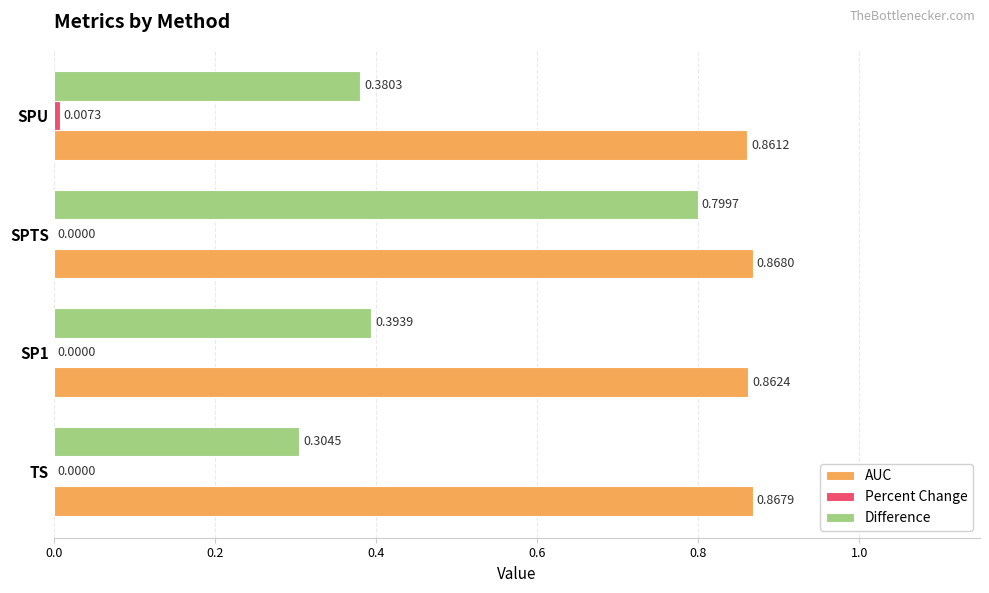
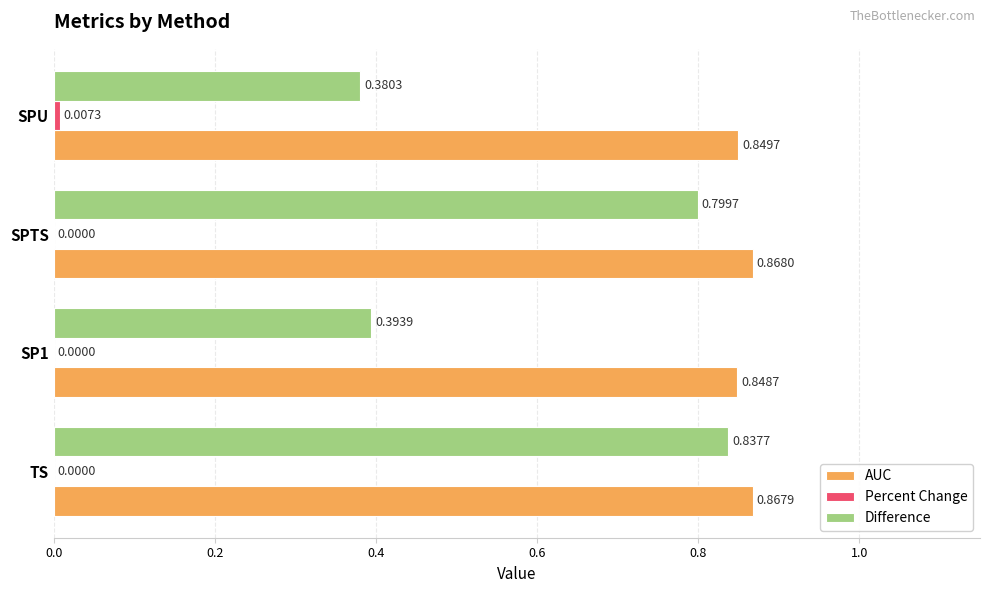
AUC, SPU: 0.8612 -> 0.8497
AUC, SP1: 0.8624 -> 0.8487
Difference, TS: 0.3045 -> 0.8377
